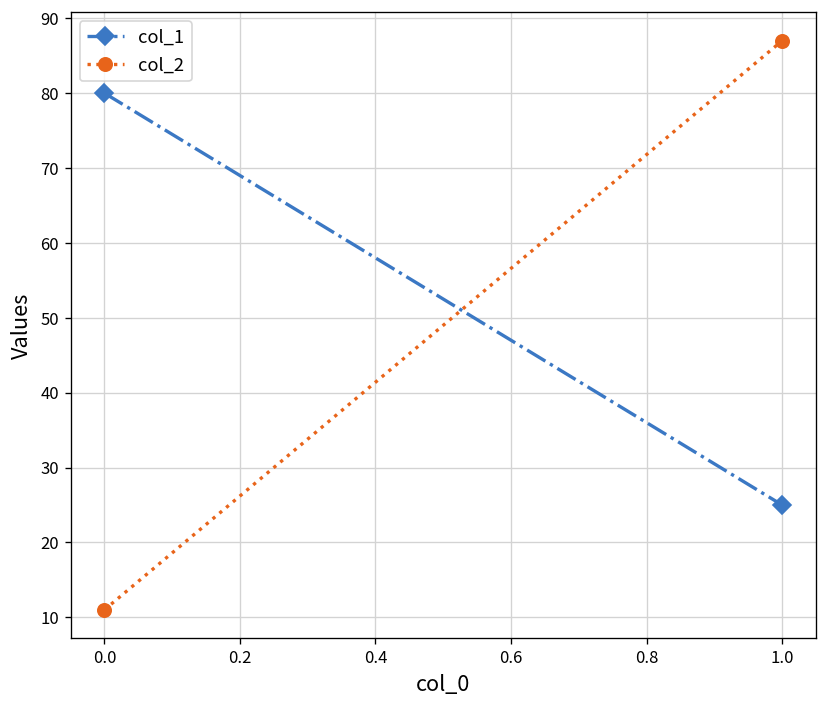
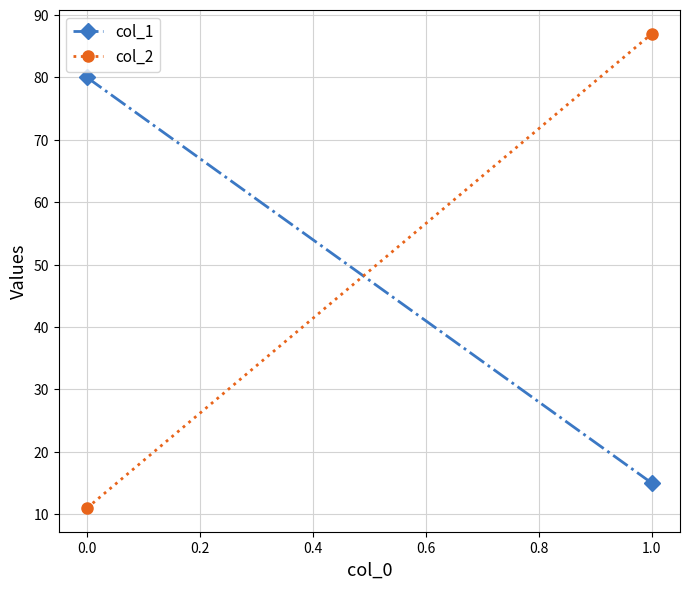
col_1, 1.0: 25 -> 15
